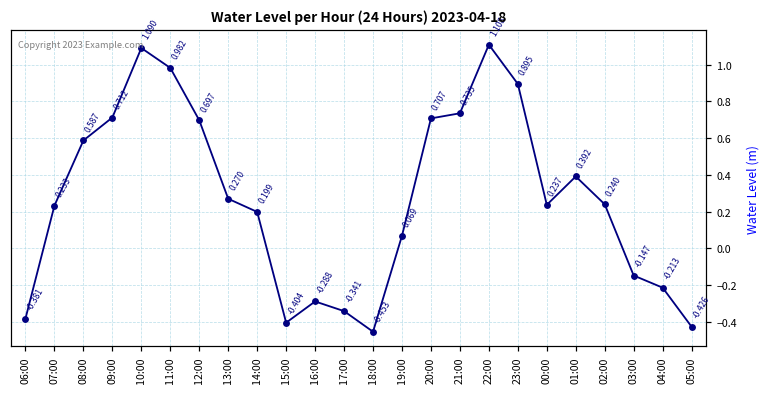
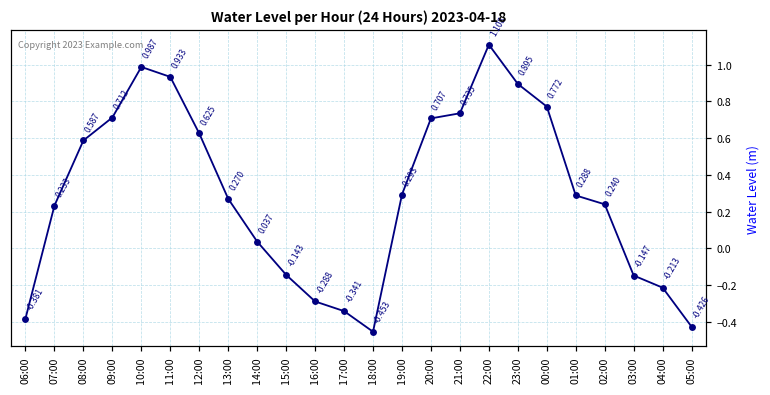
10:00: 1.090 -> 0.987
11:00: 0.982 -> 0.933
12:00: 0.697 -> 0.625
14:00: 0.199 -> 0.037
15:00: -0.404 -> -0.143
19:00: 0.069 -> 0.293
00:00: 0.237 -> 0.772
01:00: 0.392 -> 0.288
